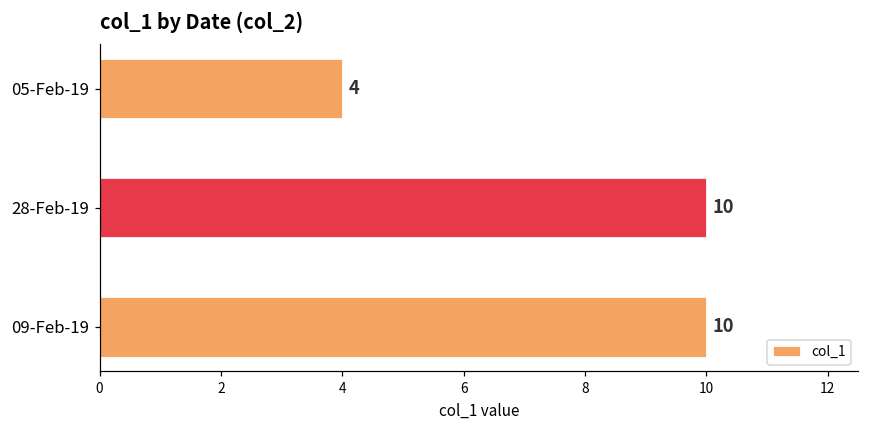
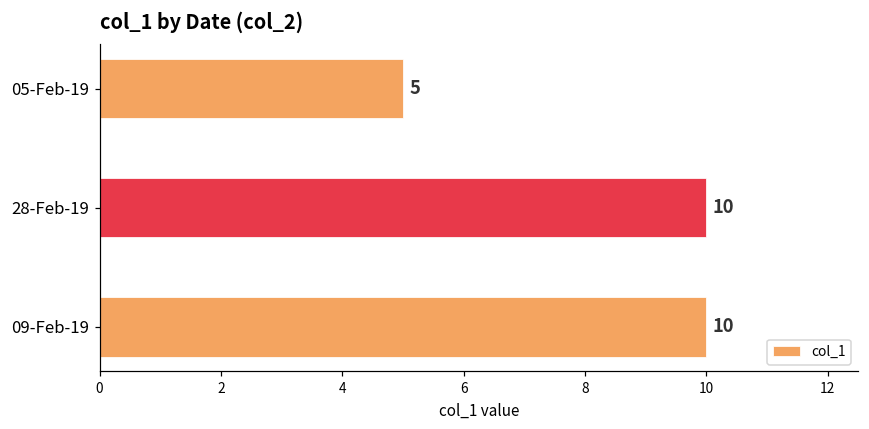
05-Feb-19: 4 -> 5
